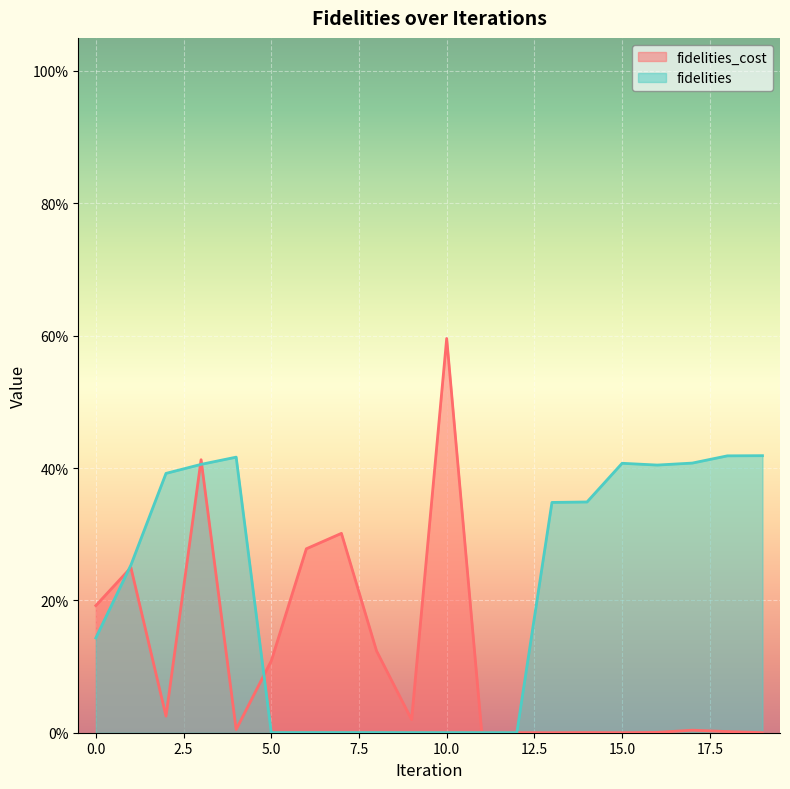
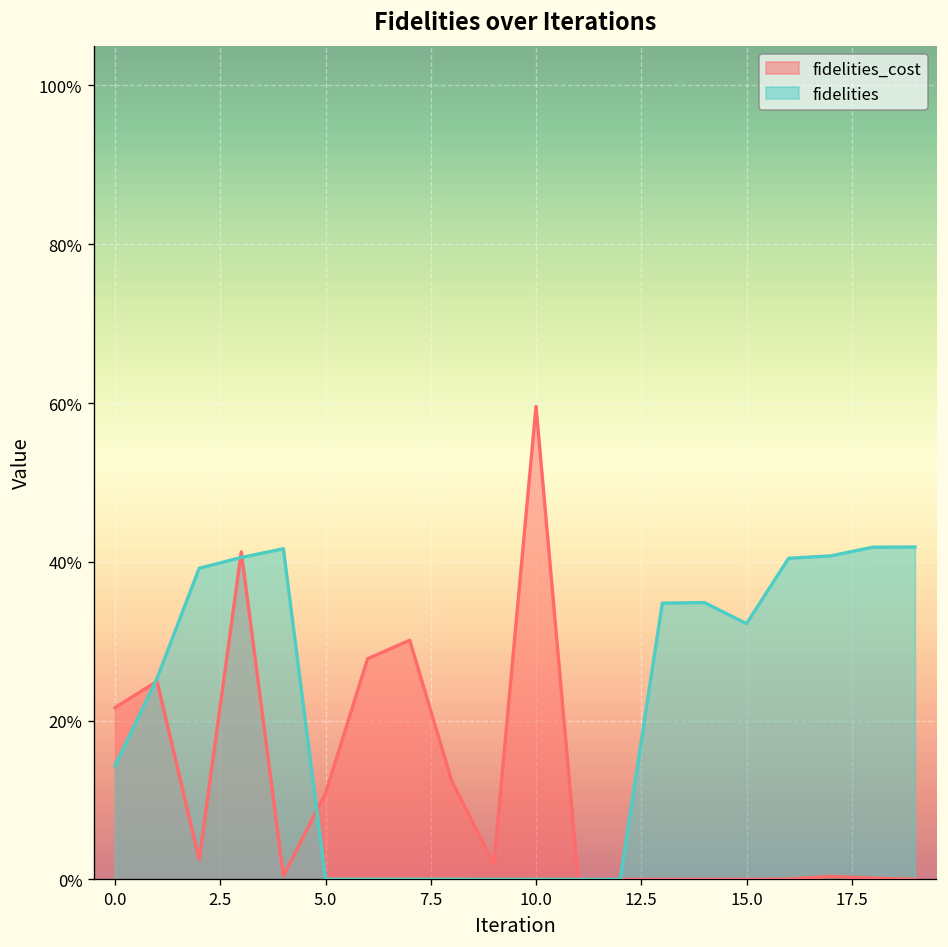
fidelities_cost, 0.0: 19% -> 22%
fidelities, 15.0: 41% -> 32%
